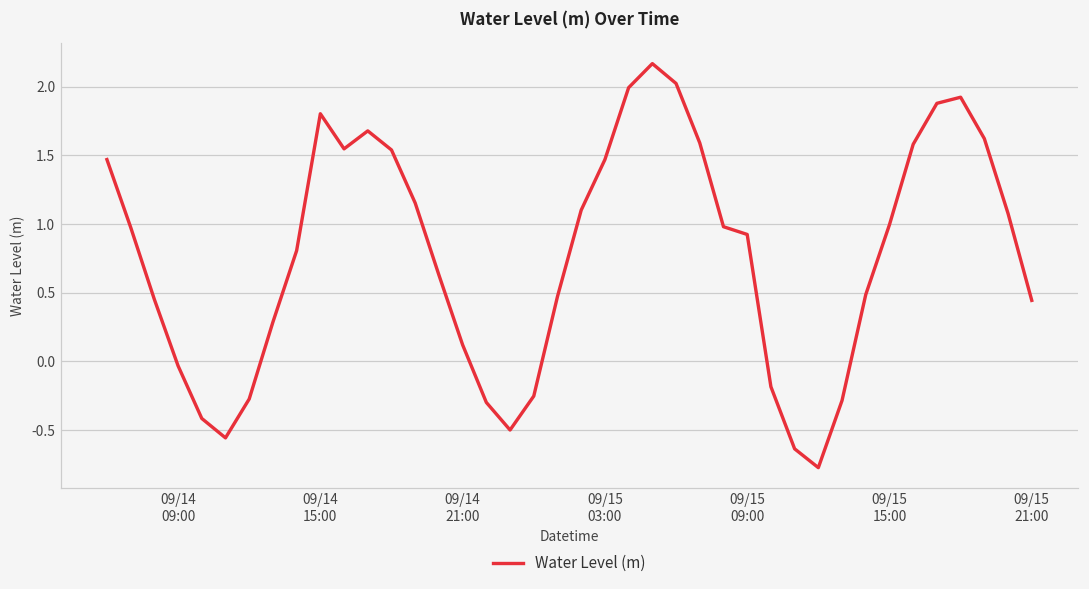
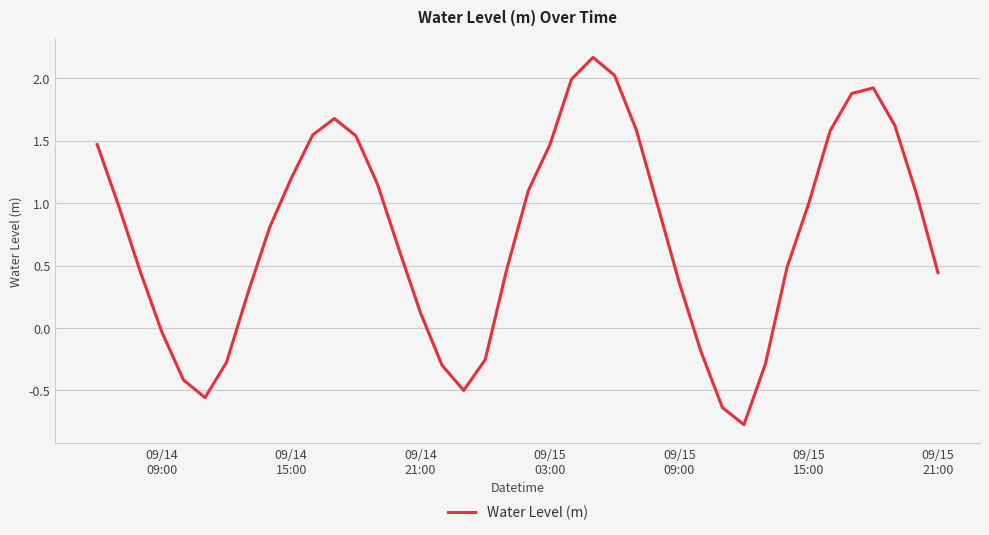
09/14 15:00: 1.80 -> 1.20
09/15 09:00: 0.92 -> 0.36
